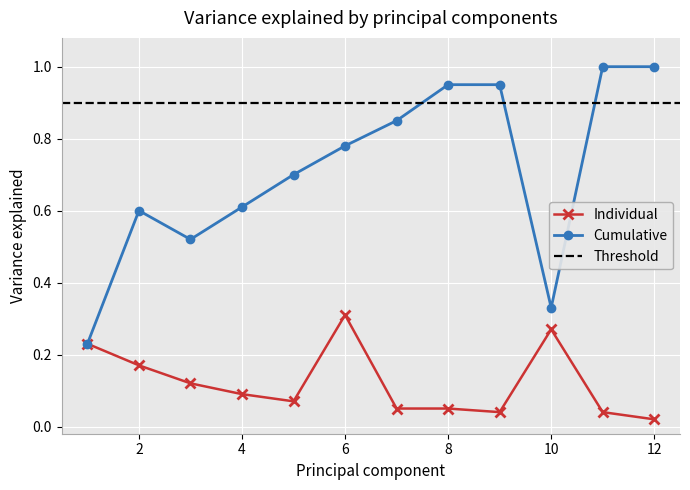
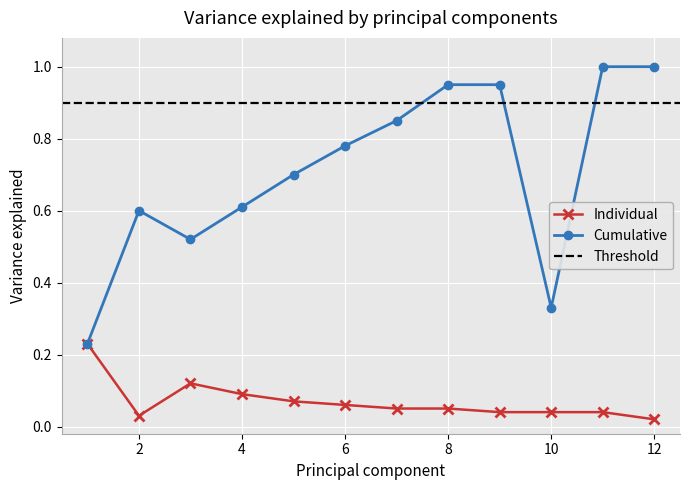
Individual, 2: 0.17 -> 0.03
Individual, 6: 0.31 -> 0.06
Individual, 10: 0.27 -> 0.04
